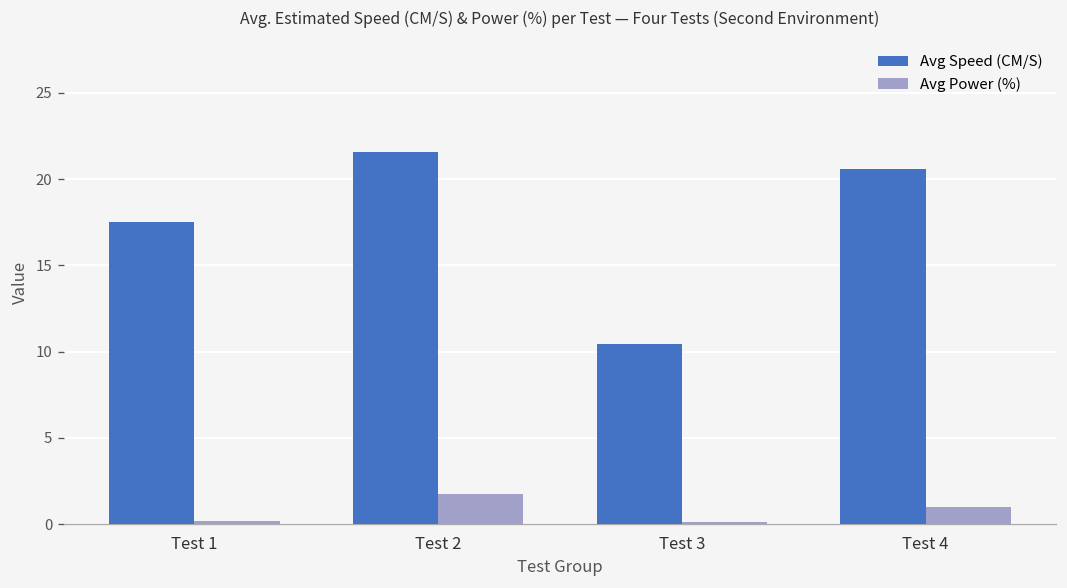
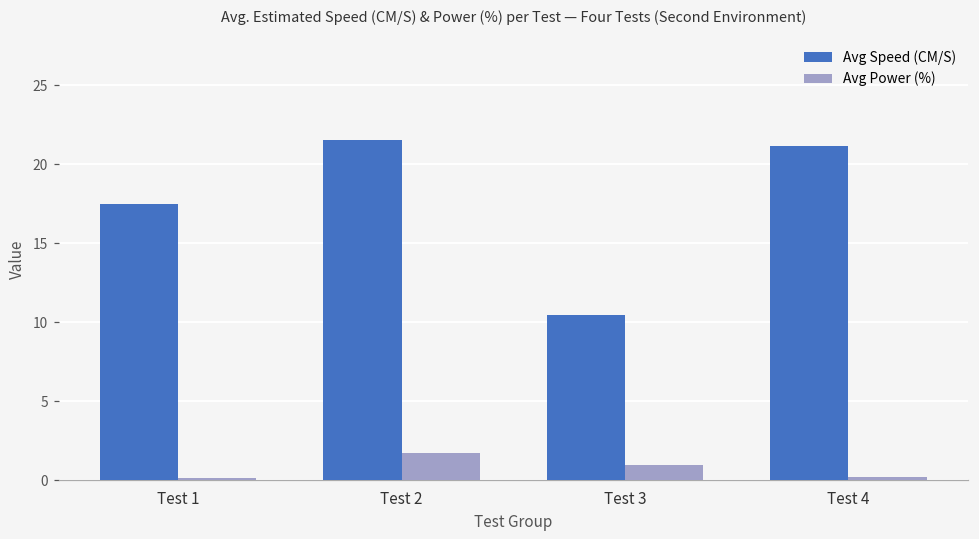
Avg Power (%), Test 3: 0.1 -> 1.0
Avg Speed (CM/S), Test 4: 20.6 -> 21.2
Avg Power (%), Test 4: 1.0 -> 0.2
